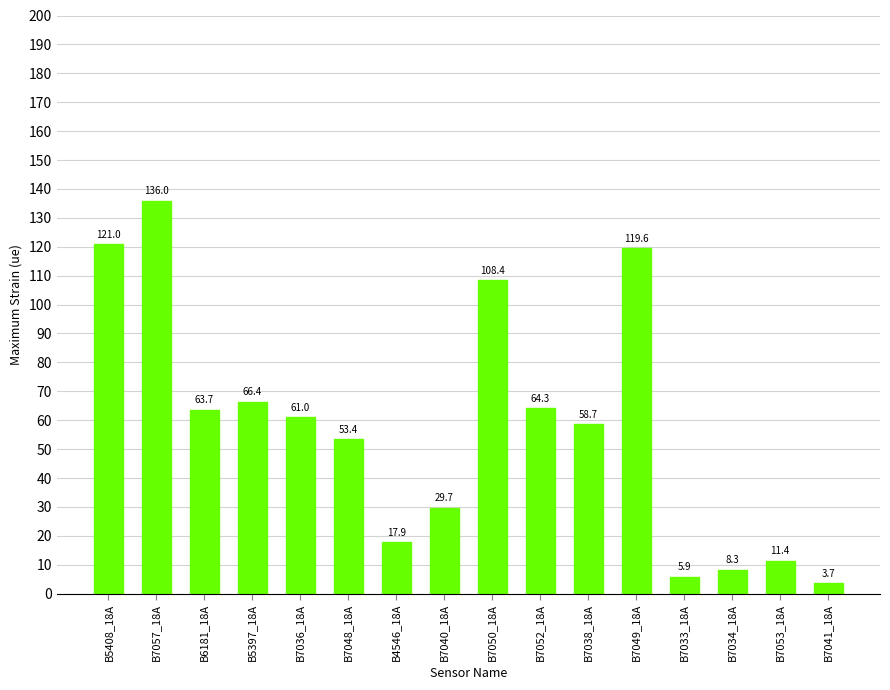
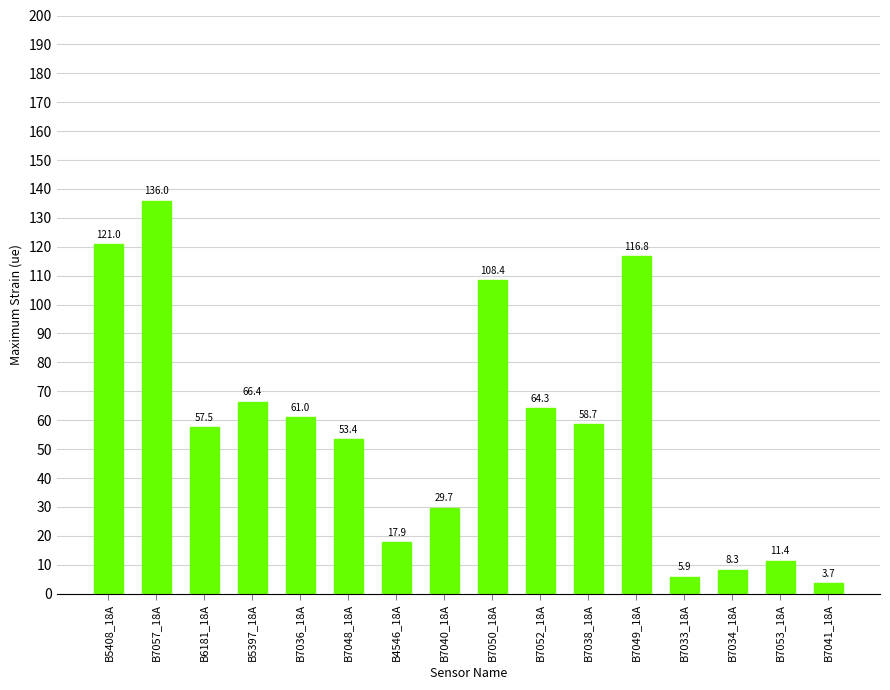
B6181_18A: 63.7 -> 57.5
B7049_18A: 119.6 -> 116.8
